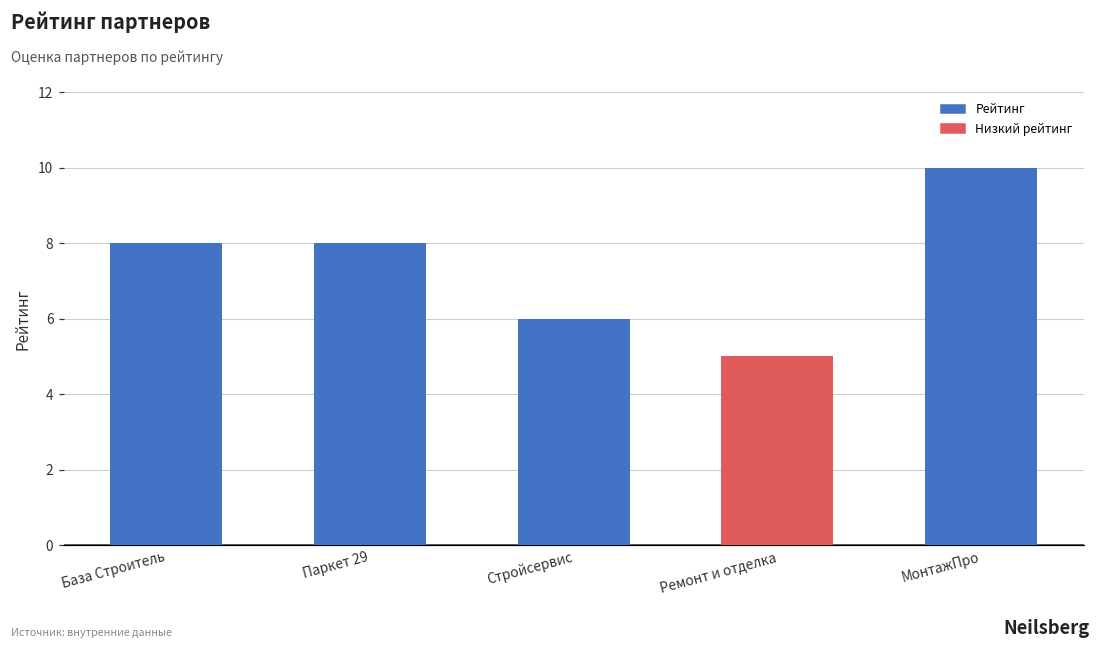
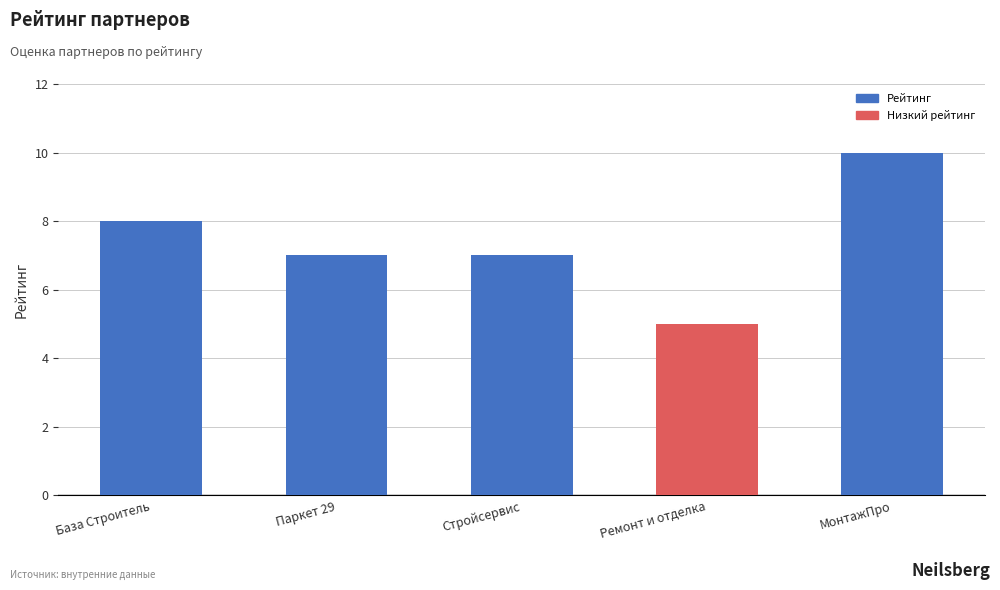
Паркет 29: 8 -> 7
Стройсервис: 6 -> 7
